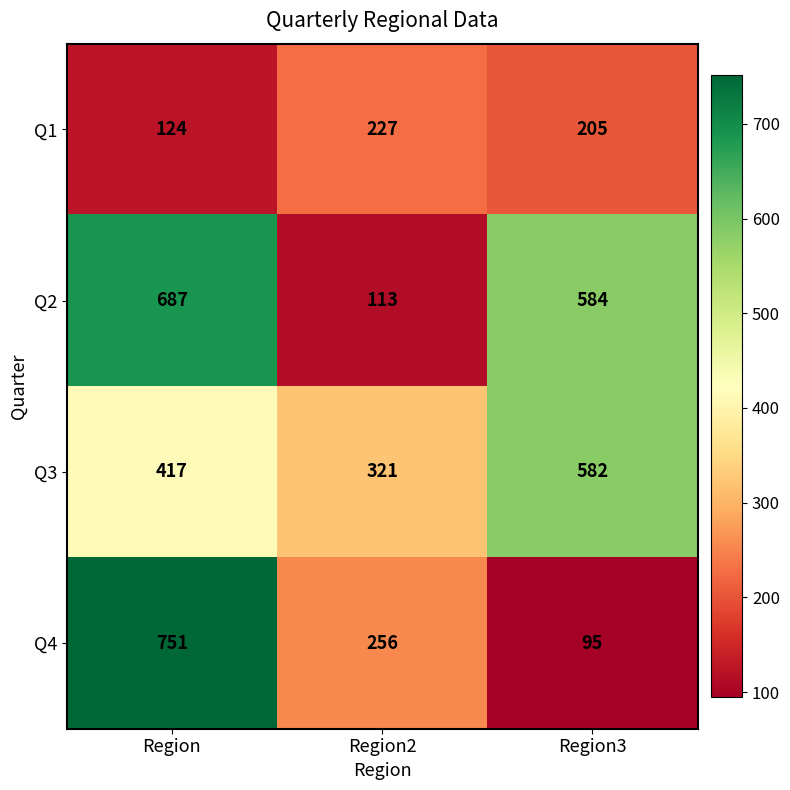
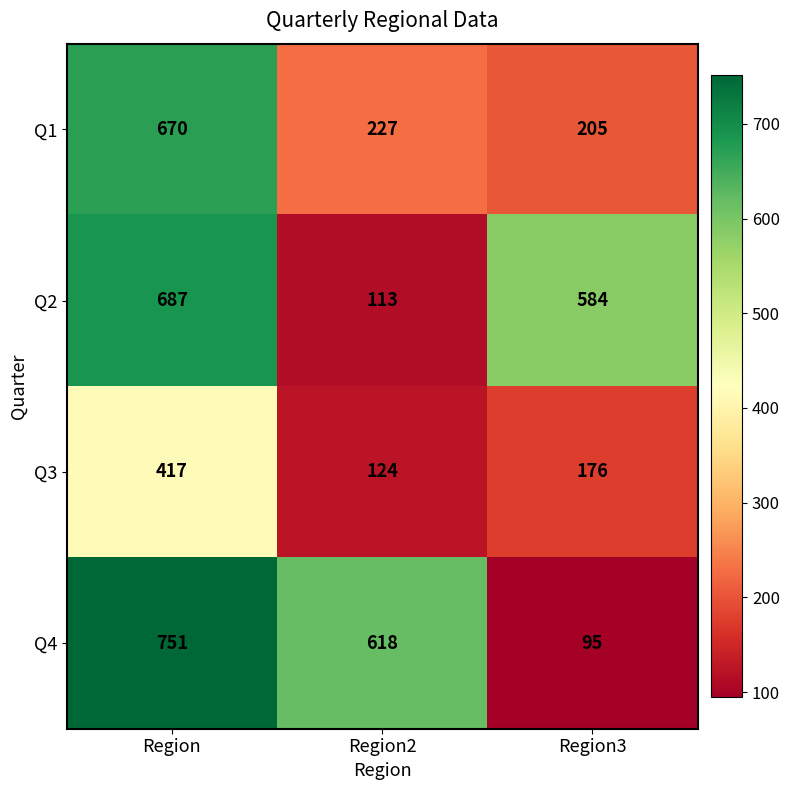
Q1, Region: 124 -> 670
Q3, Region2: 321 -> 124
Q3, Region3: 582 -> 176
Q4, Region2: 256 -> 618
